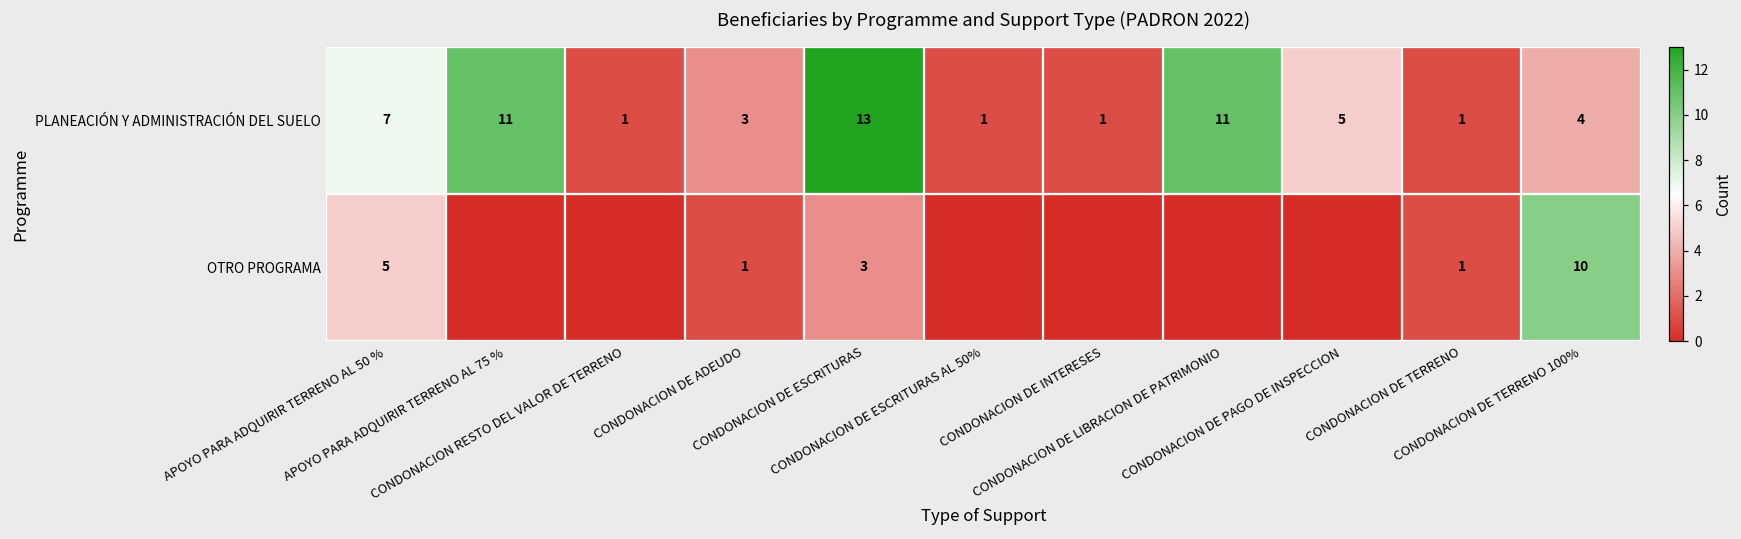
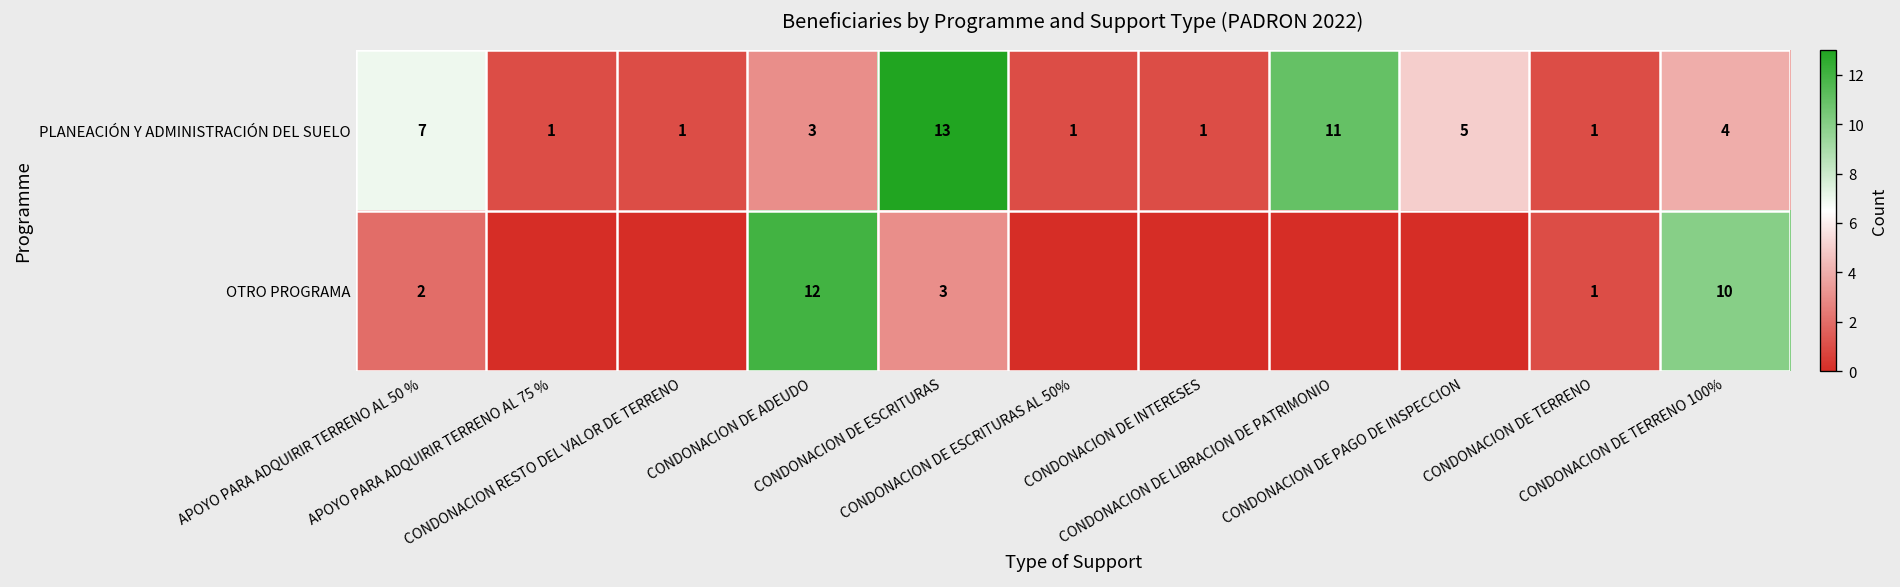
PLANEACIÓN Y ADMINISTRACIÓN DEL SUELO, APOYO PARA ADQUIRIR TERRENO AL 75 %: 11 -> 1
OTRO PROGRAMA, APOYO PARA ADQUIRIR TERRENO AL 50 %: 5 -> 2
OTRO PROGRAMA, CONDONACION DE ADEUDO: 1 -> 12
